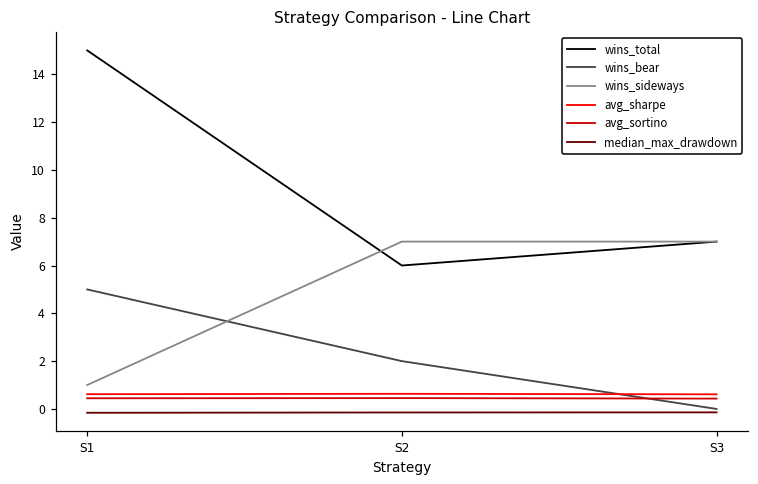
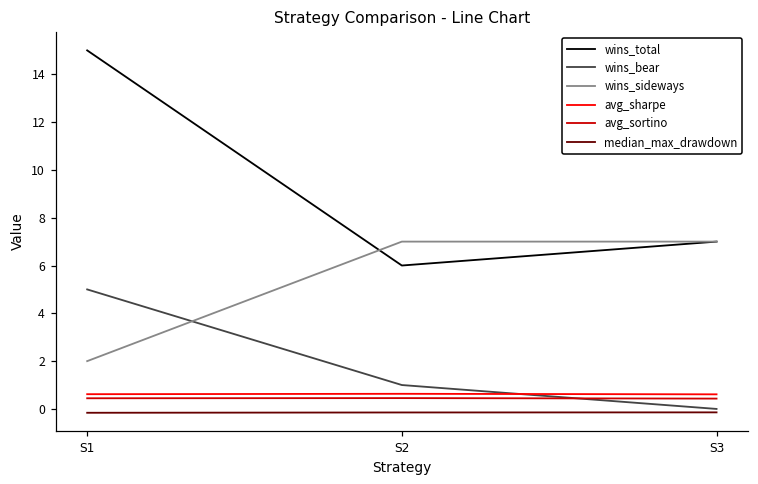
wins_sideways, S1: 1 -> 2
wins_bear, S2: 2 -> 1
